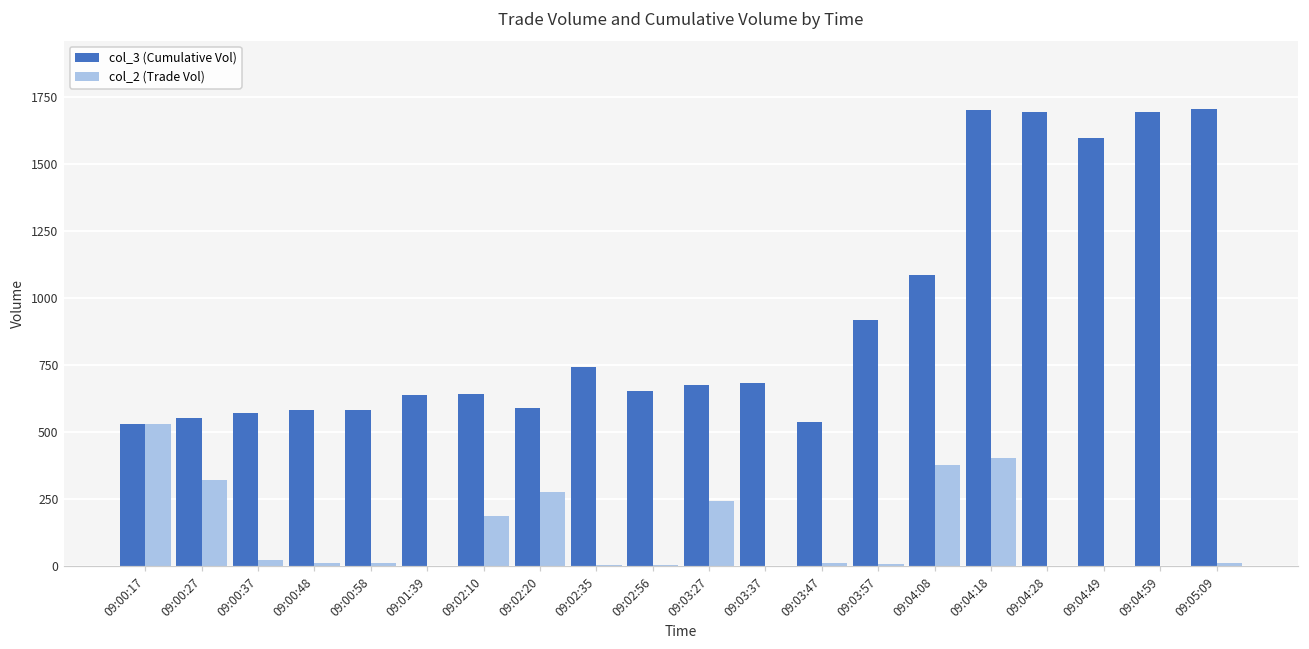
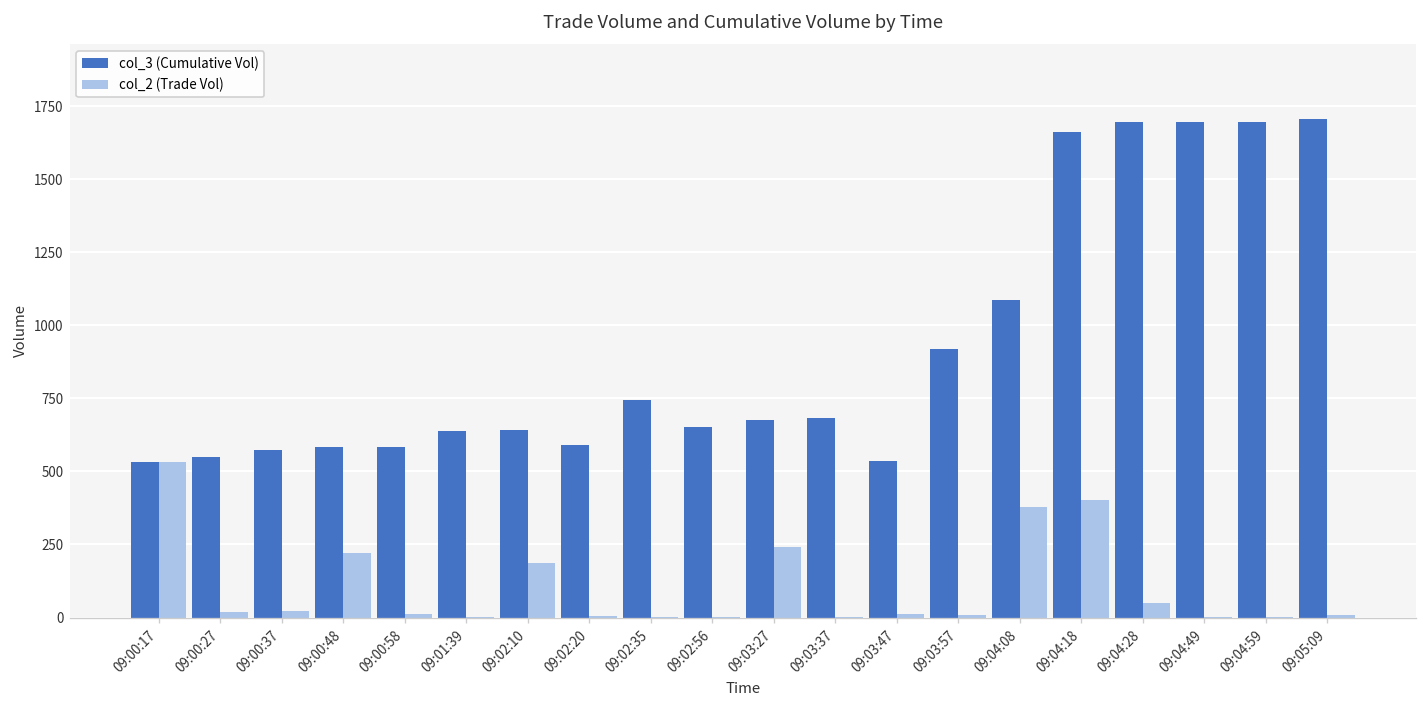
col_2 (Trade Vol), 09:00:27: 320 -> 20
col_2 (Trade Vol), 09:00:48: 10 -> 220
col_2 (Trade Vol), 09:02:20: 280 -> 10
col_3 (Cumulative Vol), 09:04:18: 1700 -> 1660
col_2 (Trade Vol), 09:04:28: 0 -> 50
col_3 (Cumulative Vol), 09:04:49: 1600 -> 1700
